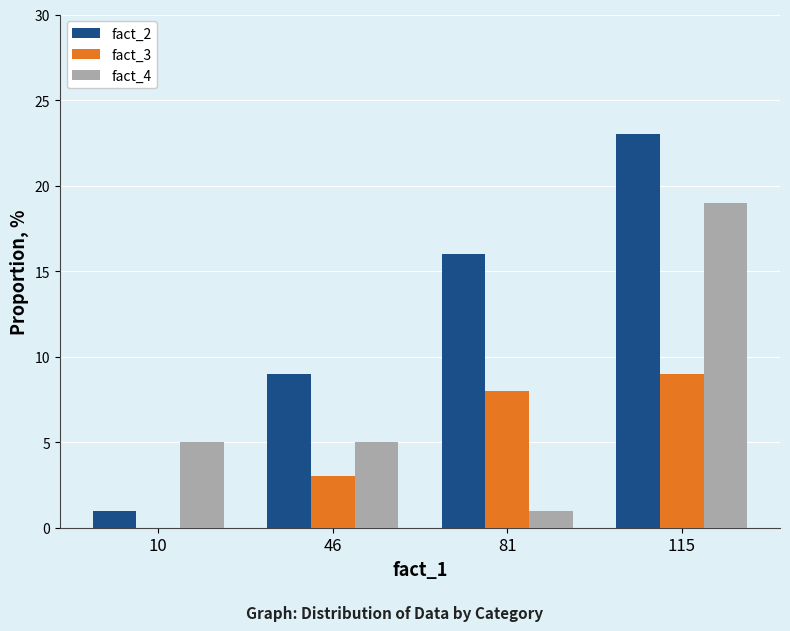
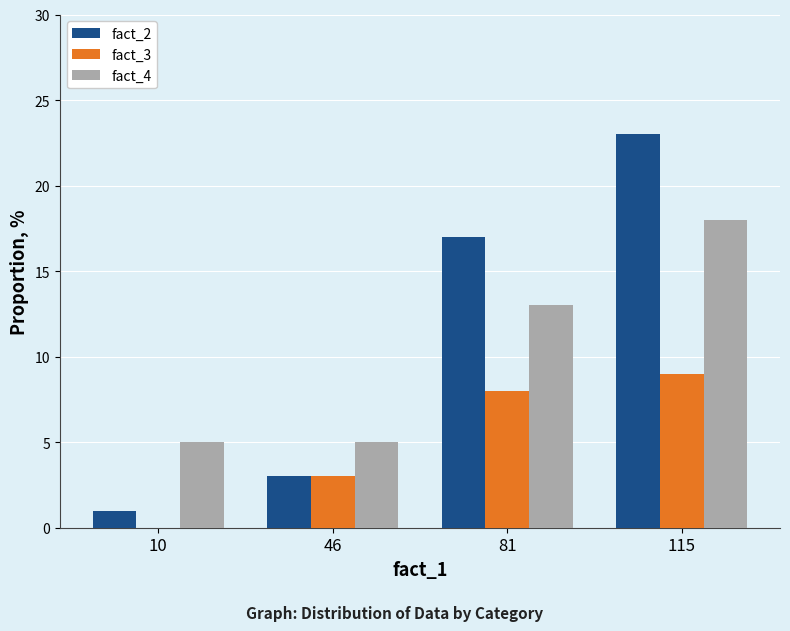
fact_2, 46: 9 -> 3
fact_2, 81: 16 -> 17
fact_4, 81: 1 -> 13
fact_4, 115: 19 -> 18
